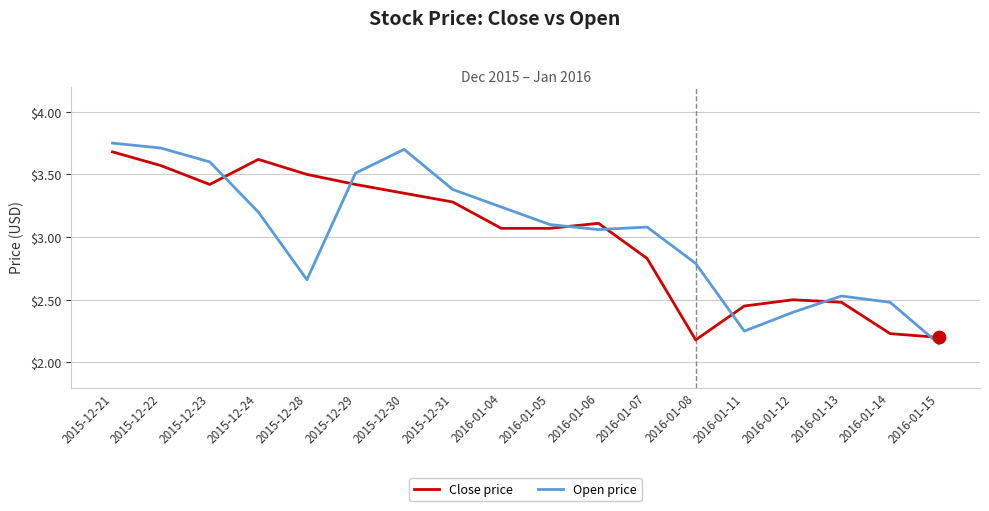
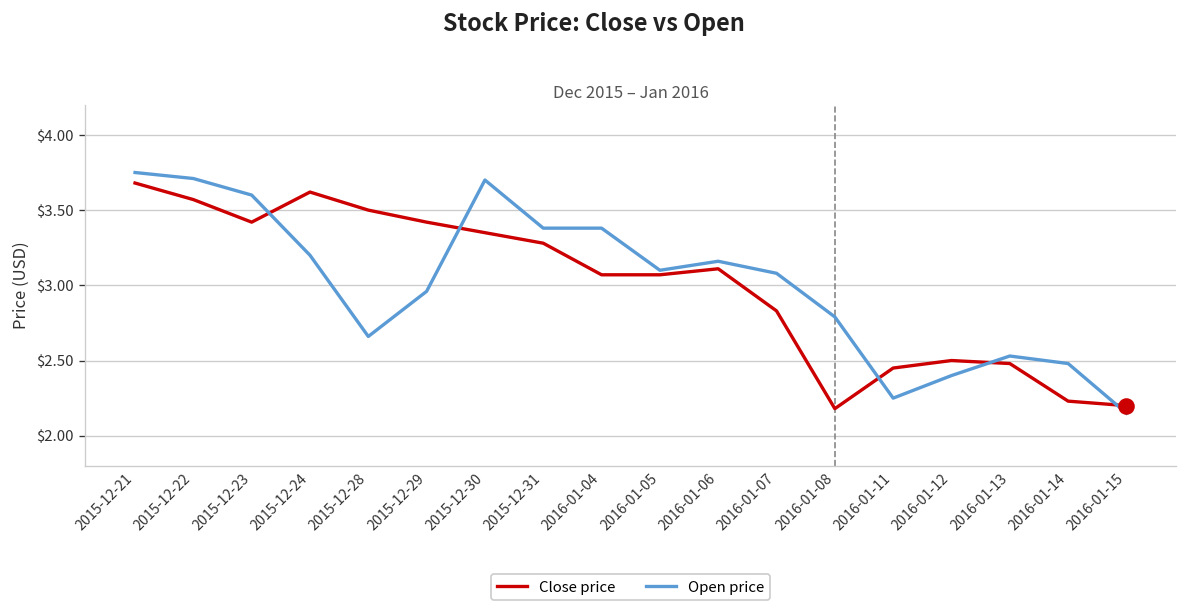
Open price, 2015-12-29: $3.51 -> $2.96
Open price, 2016-01-04: $3.24 -> $3.38
Open price, 2016-01-06: $3.06 -> $3.16
